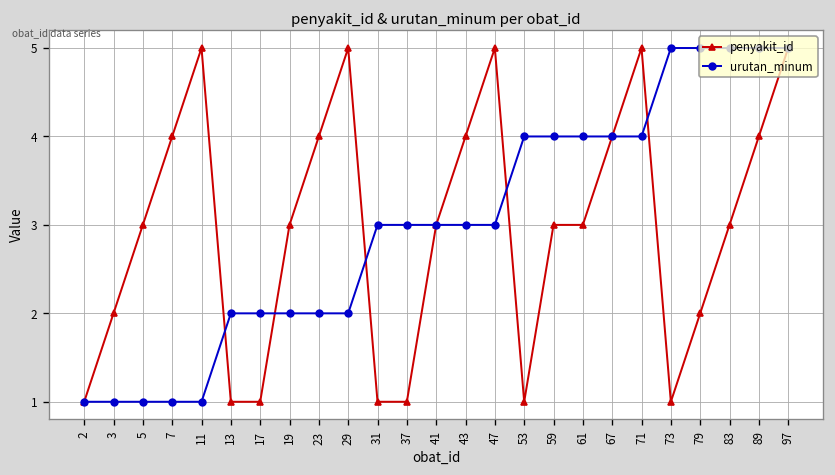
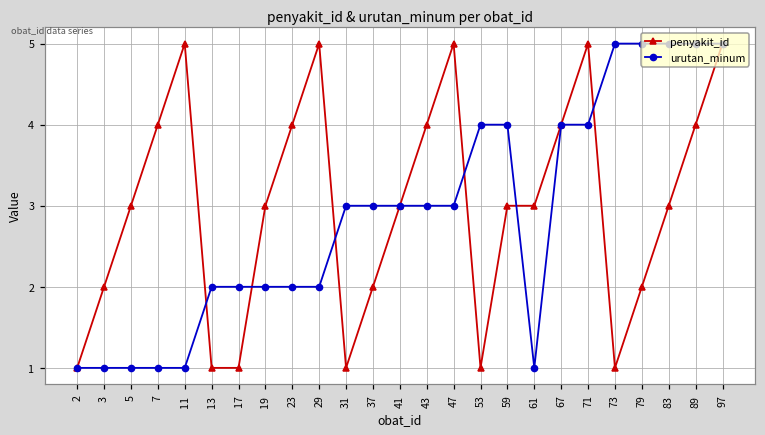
penyakit_id, 37: 1 -> 2
urutan_minum, 61: 4 -> 1
